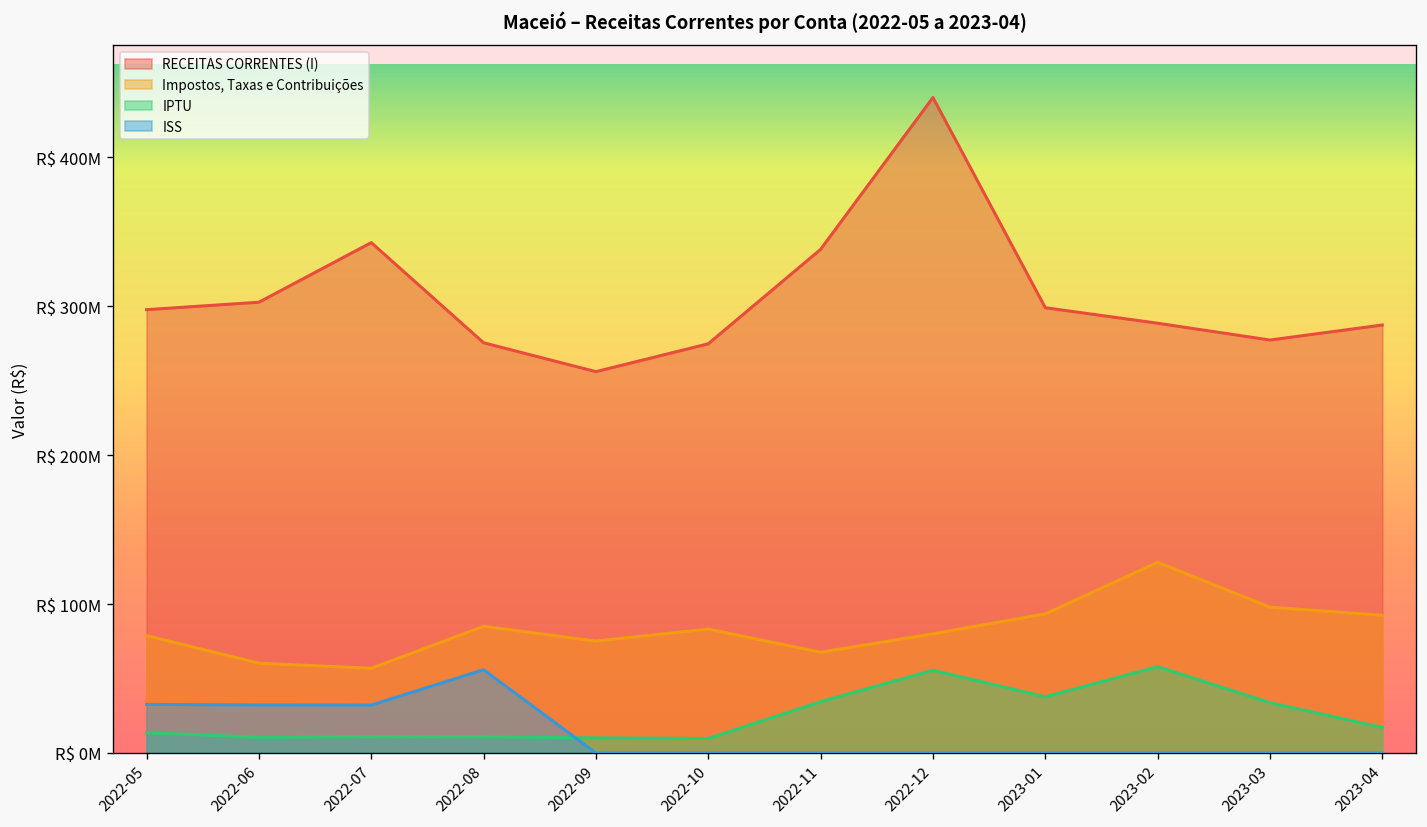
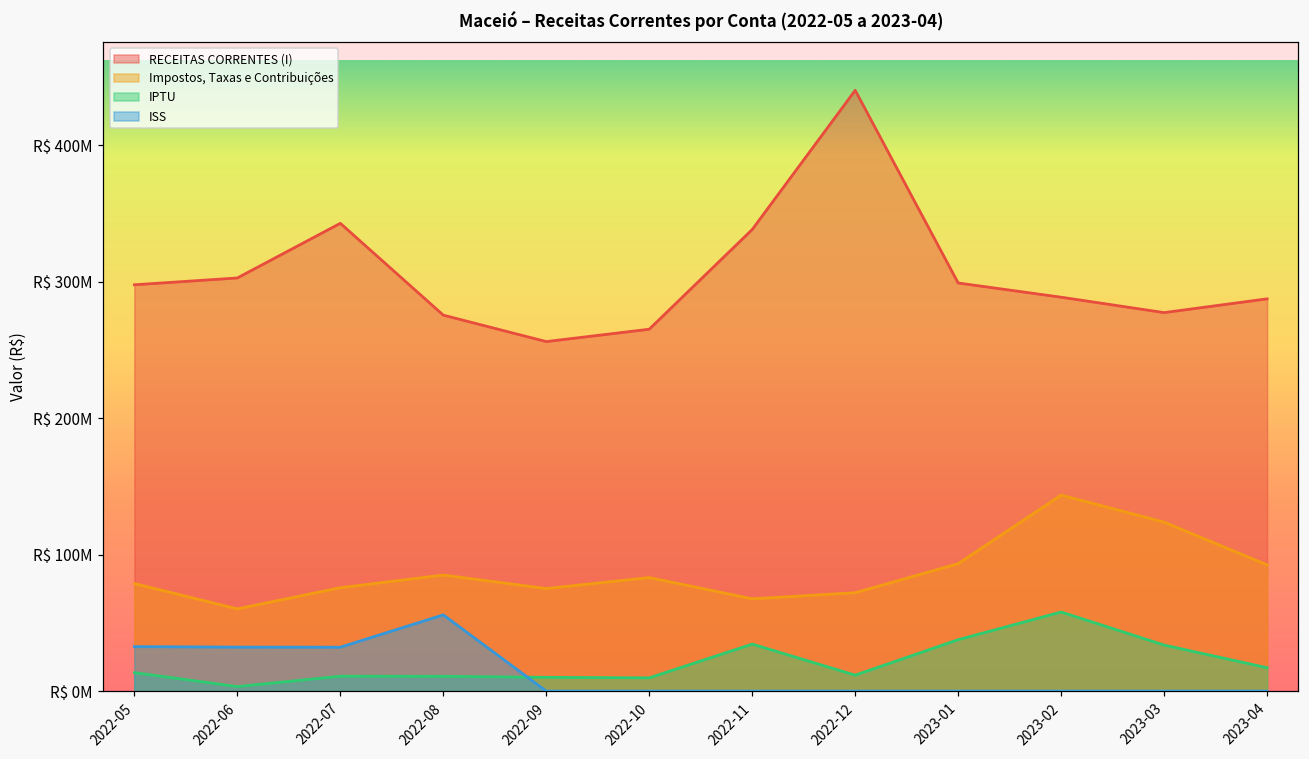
IPTU, 2022-06: R$ 11000000 -> R$ 3000000
Impostos, Taxas e Contribuições, 2022-07: R$ 57000000 -> R$ 76000000
RECEITAS CORRENTES (I), 2022-10: R$ 275000000 -> R$ 265000000
Impostos, Taxas e Contribuições, 2022-12: R$ 80000000 -> R$ 72000000
IPTU, 2022-12: R$ 56000000 -> R$ 12000000
Impostos, Taxas e Contribuições, 2023-02: R$ 128000000 -> R$ 144000000
Impostos, Taxas e Contribuições, 2023-03: R$ 98000000 -> R$ 124000000
